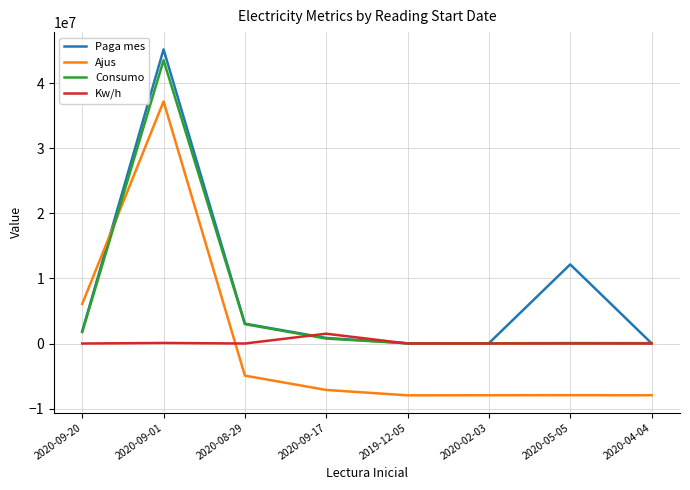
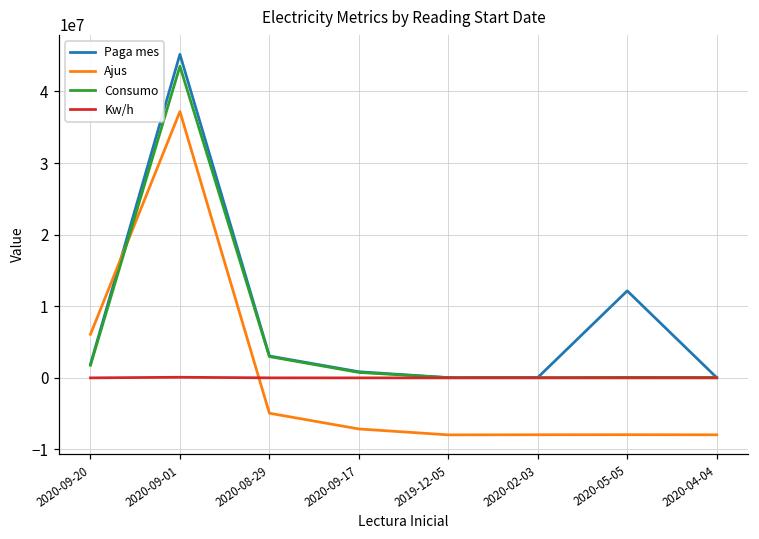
Kw/h, 2020-09-17: 2000000 -> 0
